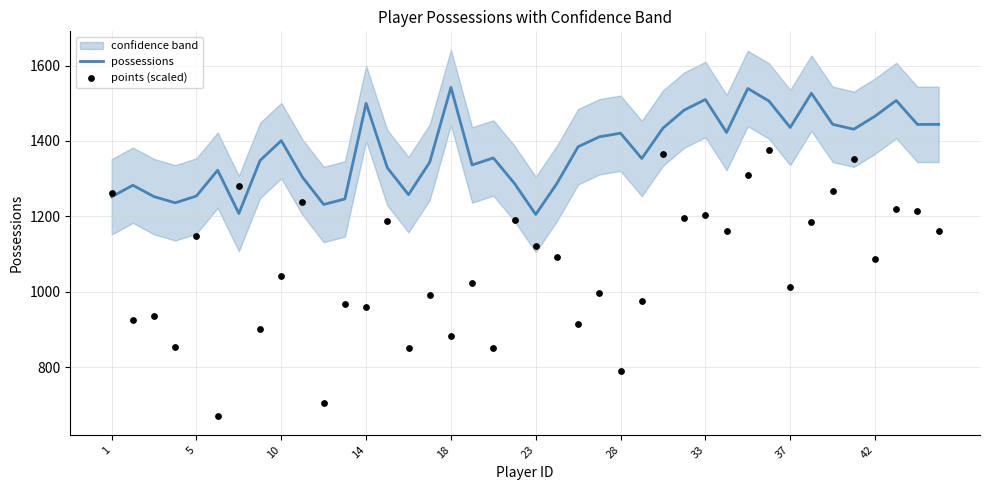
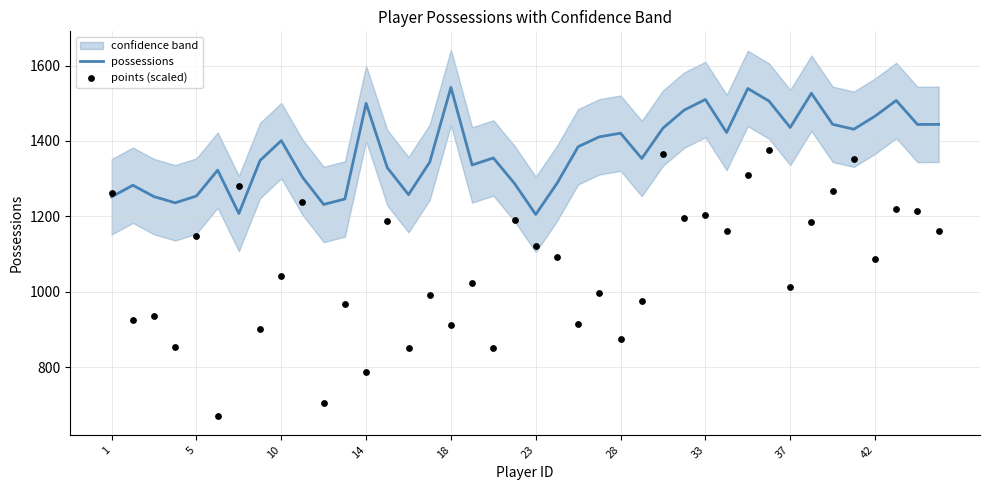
points (scaled), 14: 960 -> 790
points (scaled), 18: 880 -> 910
points (scaled), 28: 790 -> 880
